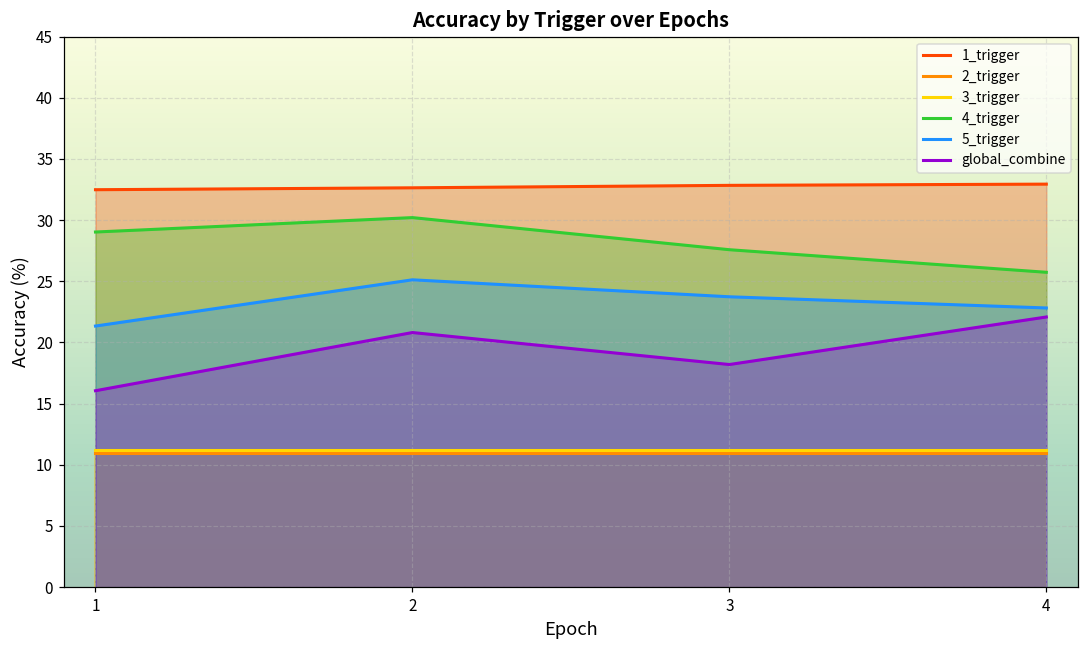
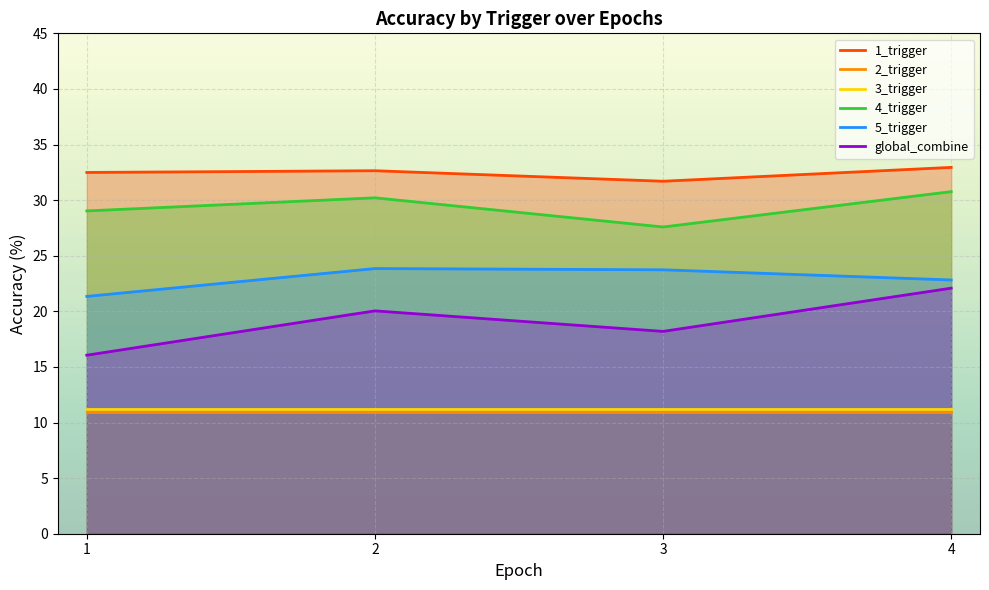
5_trigger, 2: 25.1 -> 23.8
global_combine, 2: 20.8 -> 20.0
1_trigger, 3: 32.8 -> 31.7
4_trigger, 4: 25.7 -> 30.8
